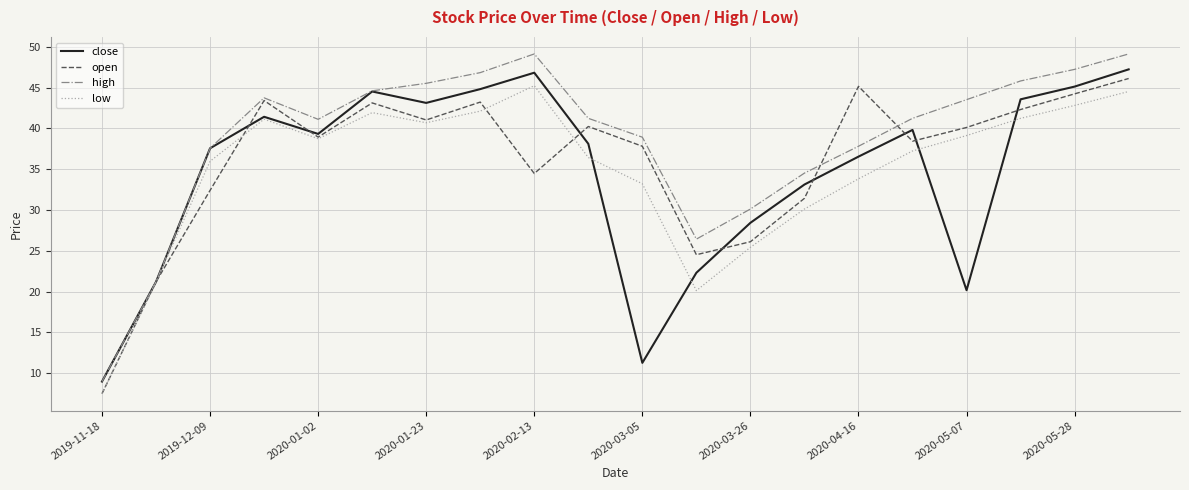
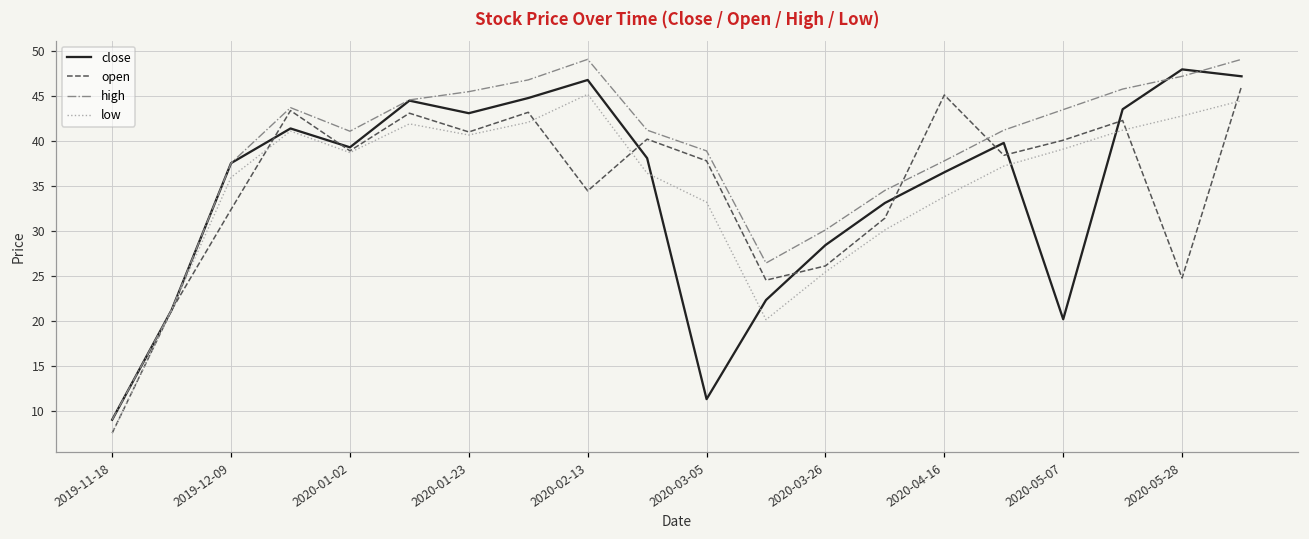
close, 2020-05-28: 45 -> 48
open, 2020-05-28: 44 -> 25
